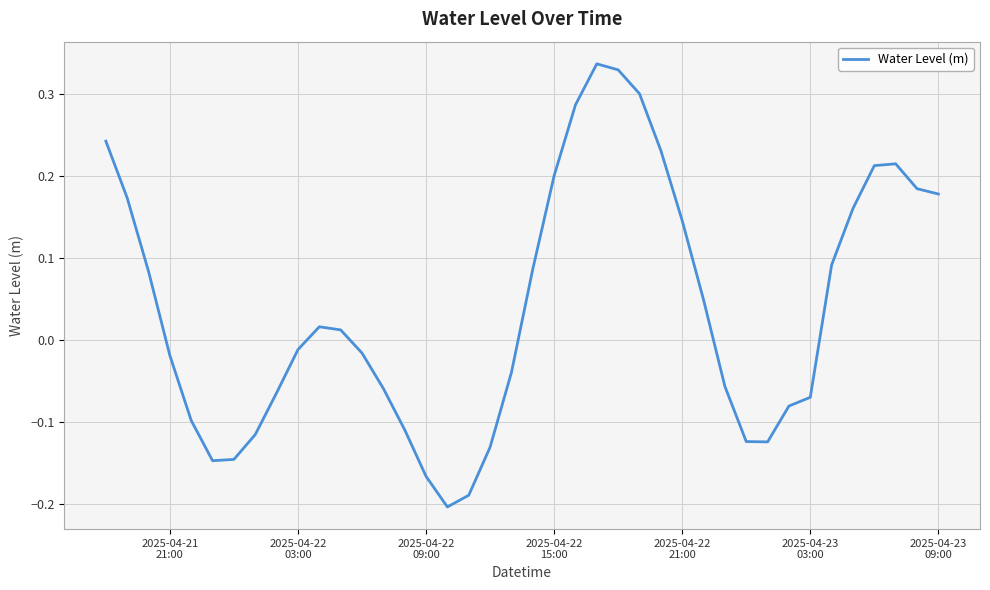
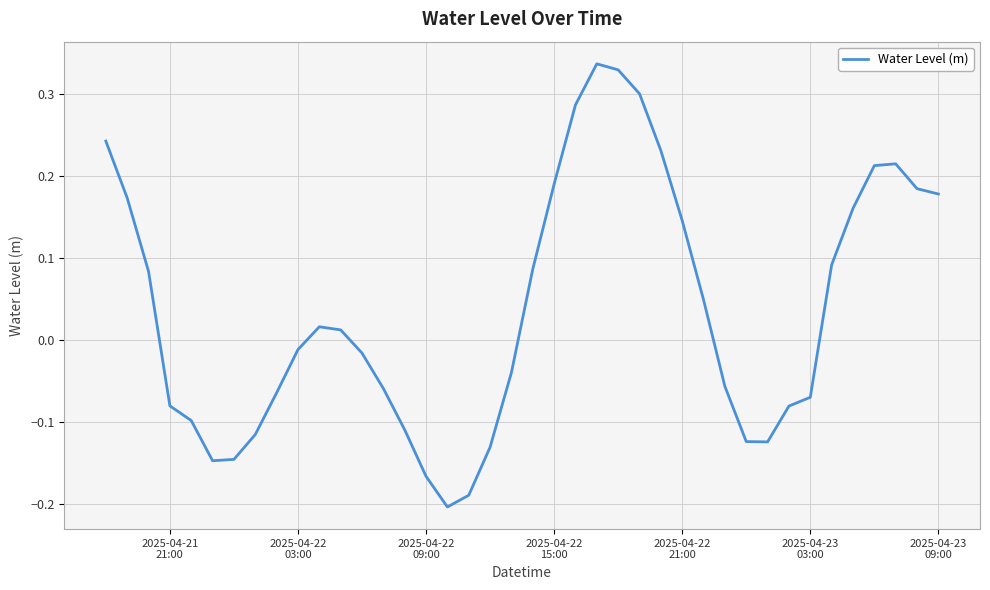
2025-04-21 21:00: -0.02 -> -0.08
2025-04-22 15:00: 0.20 -> 0.19
